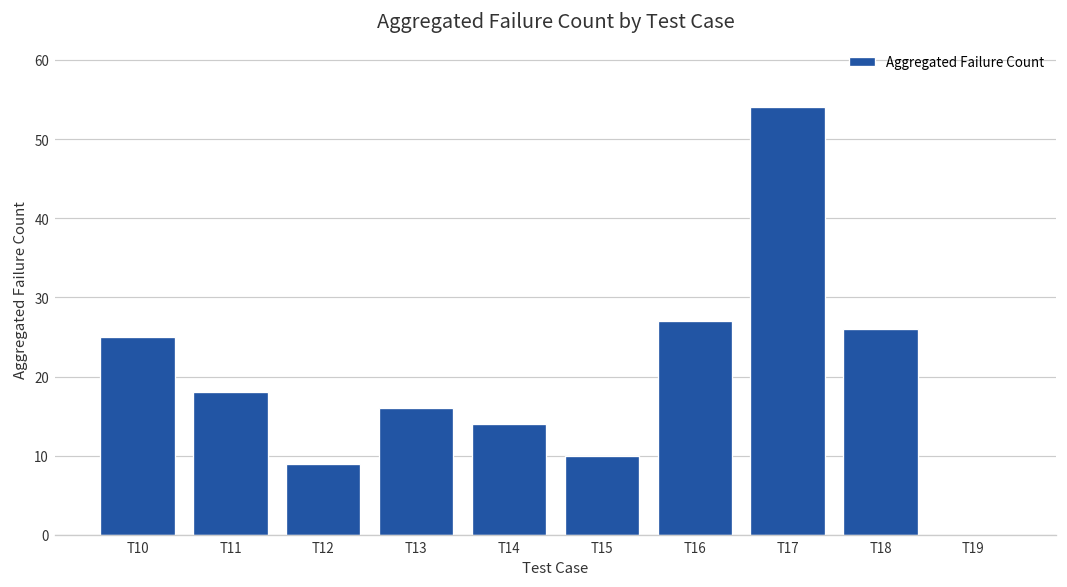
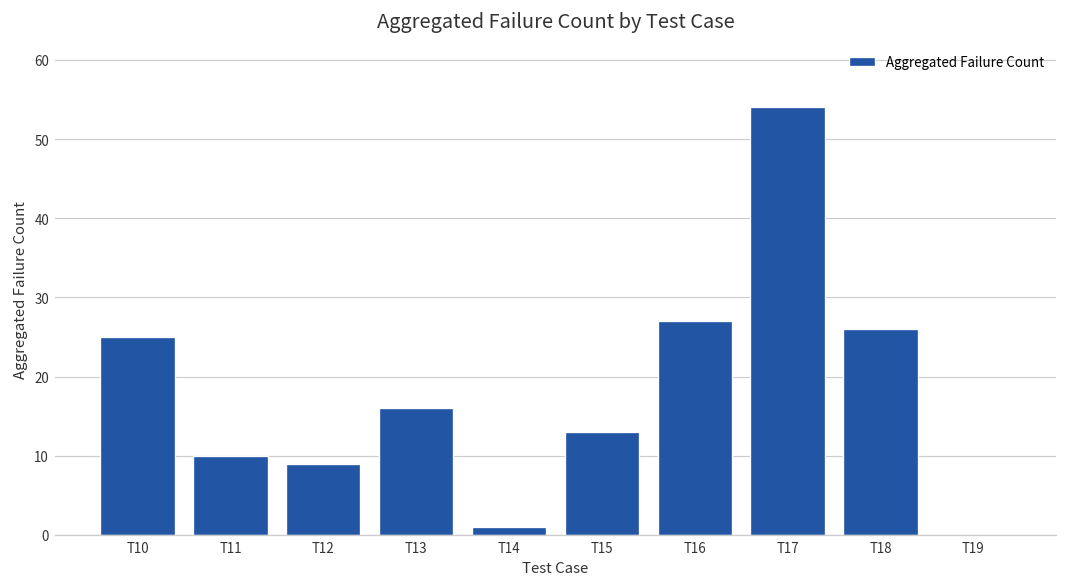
T11: 18 -> 10
T14: 14 -> 1
T15: 10 -> 13
